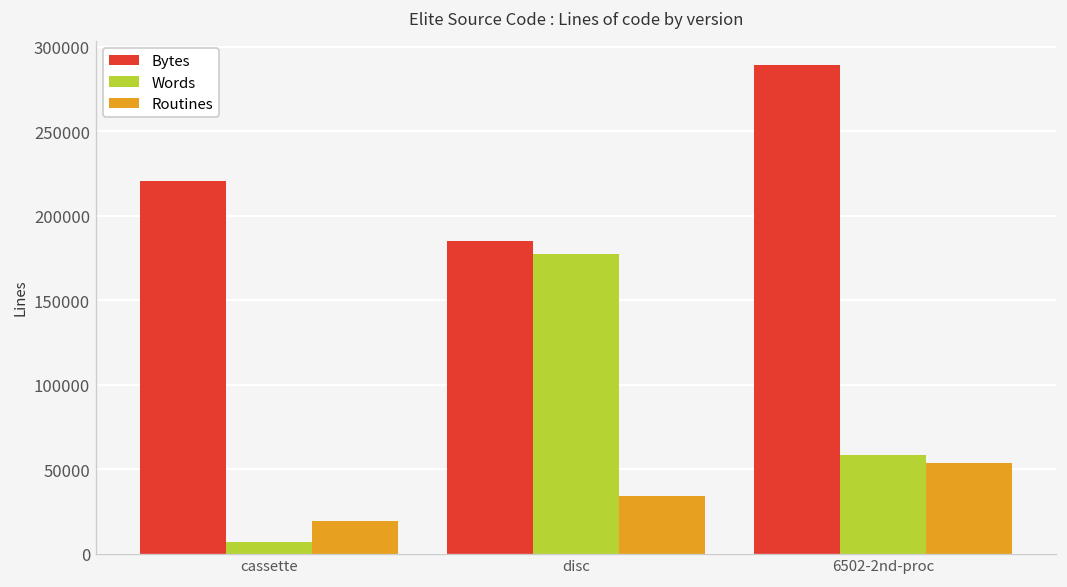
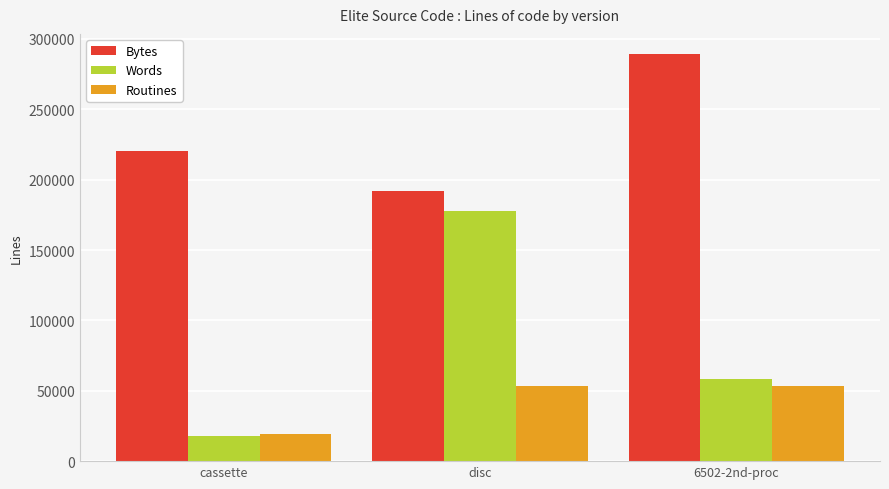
Words, cassette: 7000 -> 18000
Bytes, disc: 185000 -> 192000
Routines, disc: 34000 -> 53000
